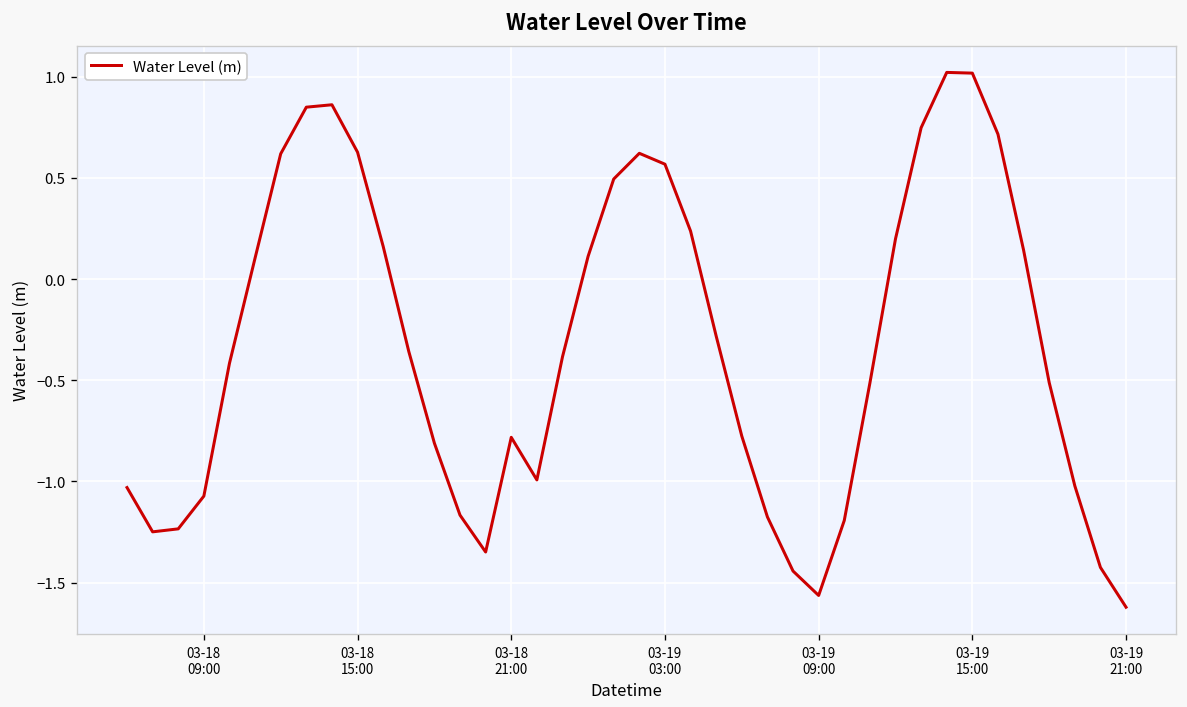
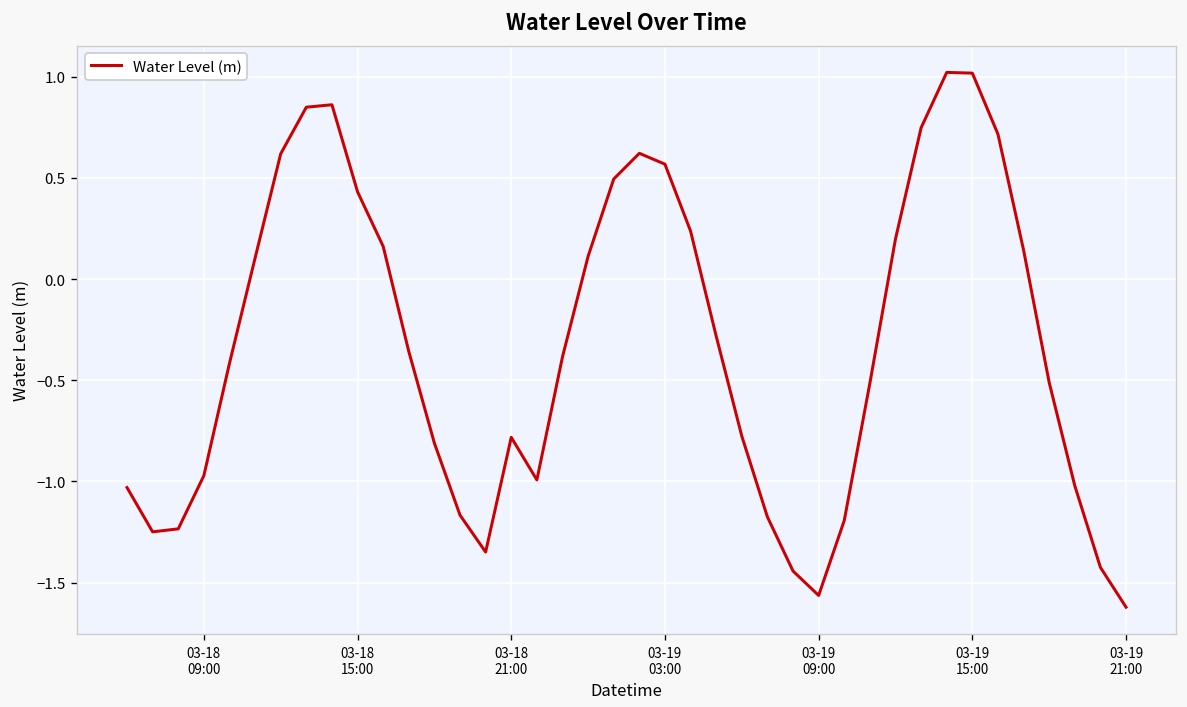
03-18 09:00: -1.07 -> -0.97
03-18 15:00: 0.63 -> 0.43
